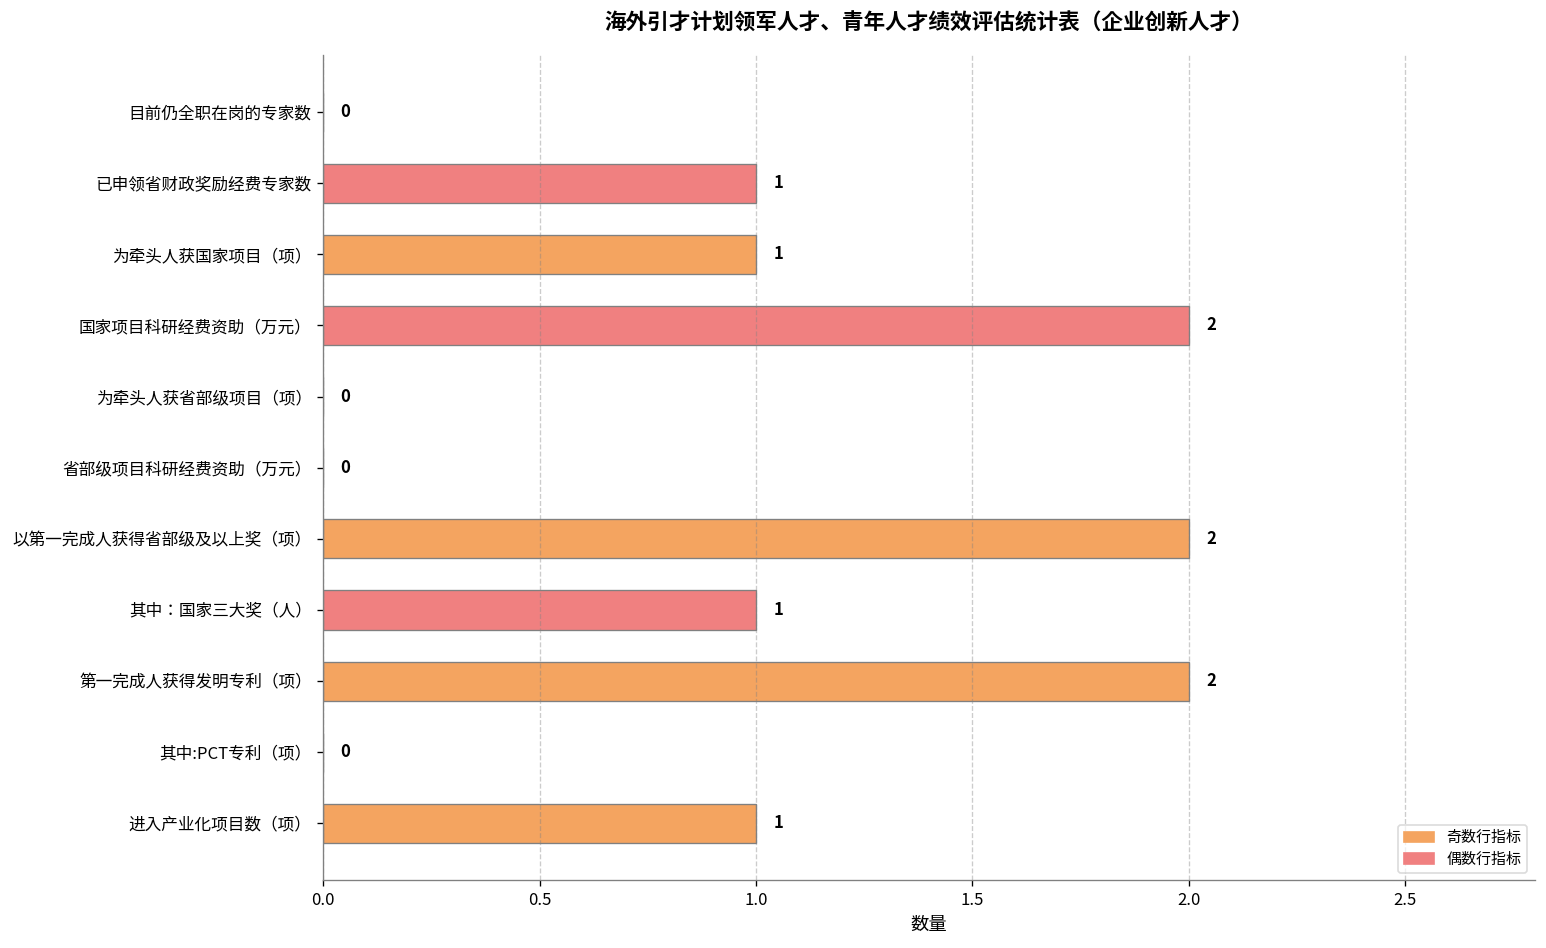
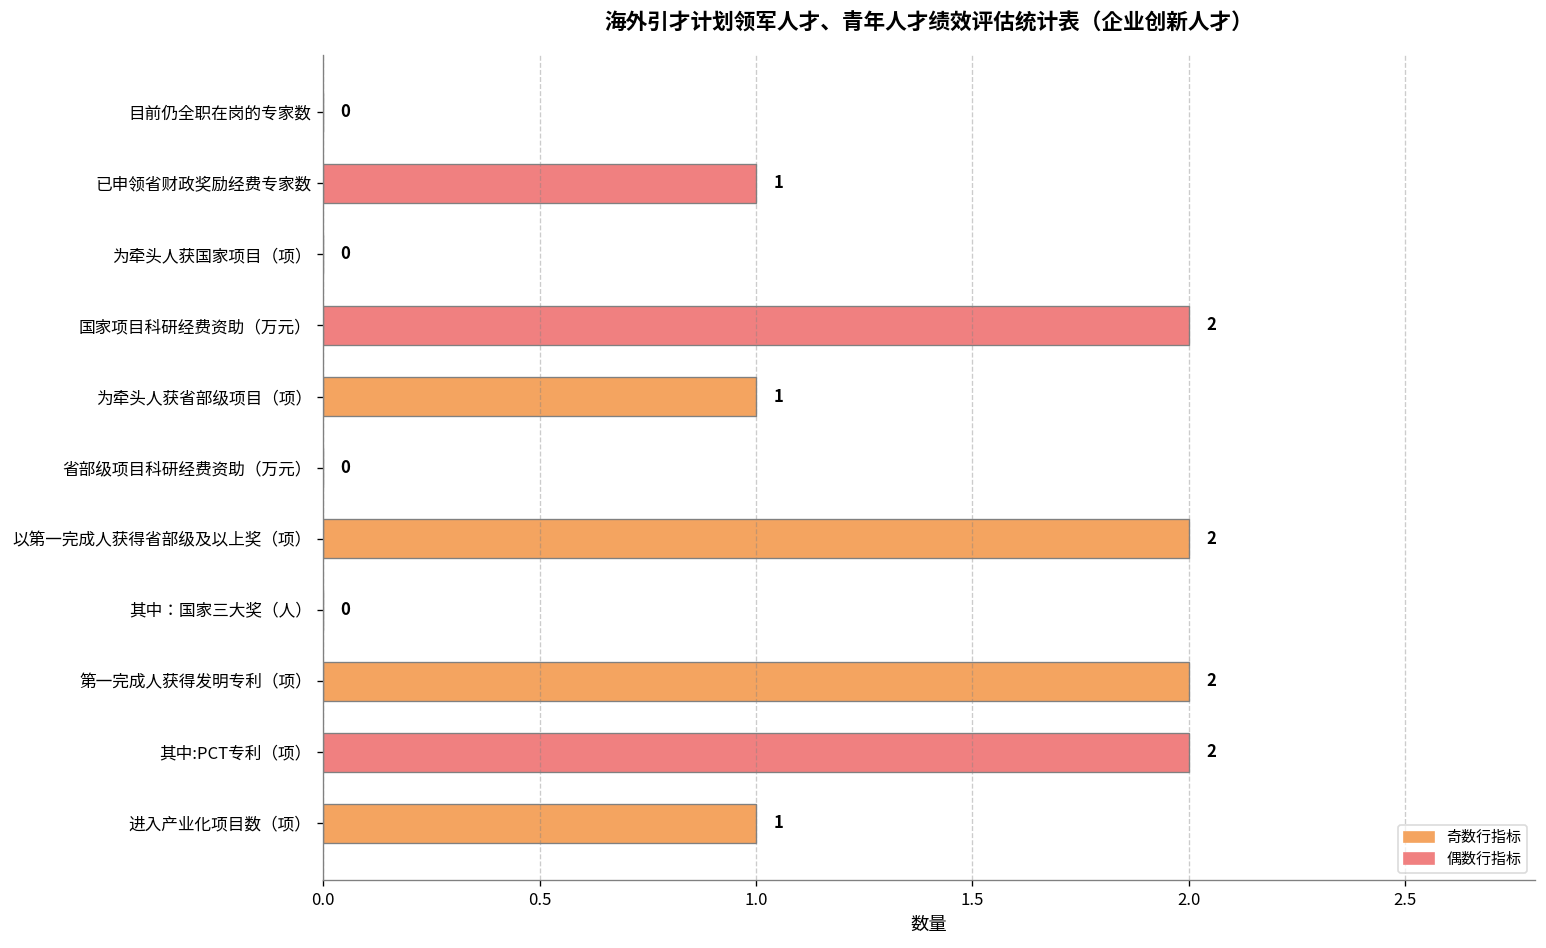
为牵头人获国家项目（项）: 1 -> 0
为牵头人获省部级项目（项）: 0 -> 1
其中：国家三大奖（人）: 1 -> 0
其中:PCT专利（项）: 0 -> 2
